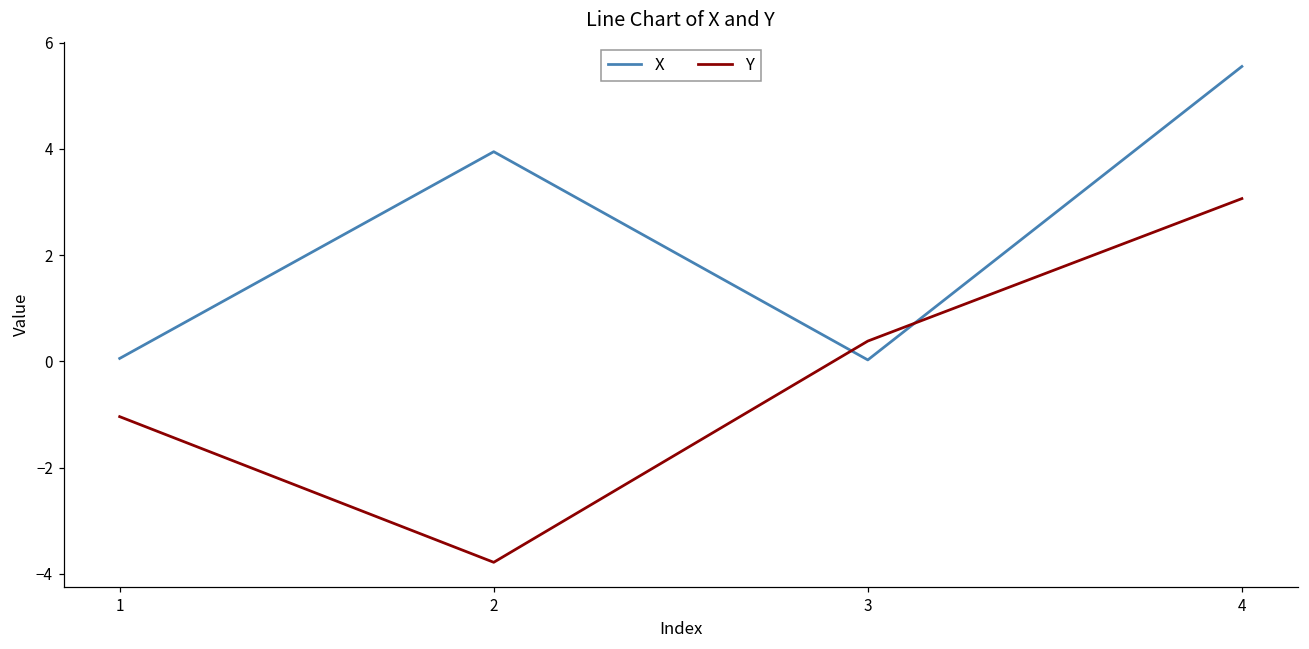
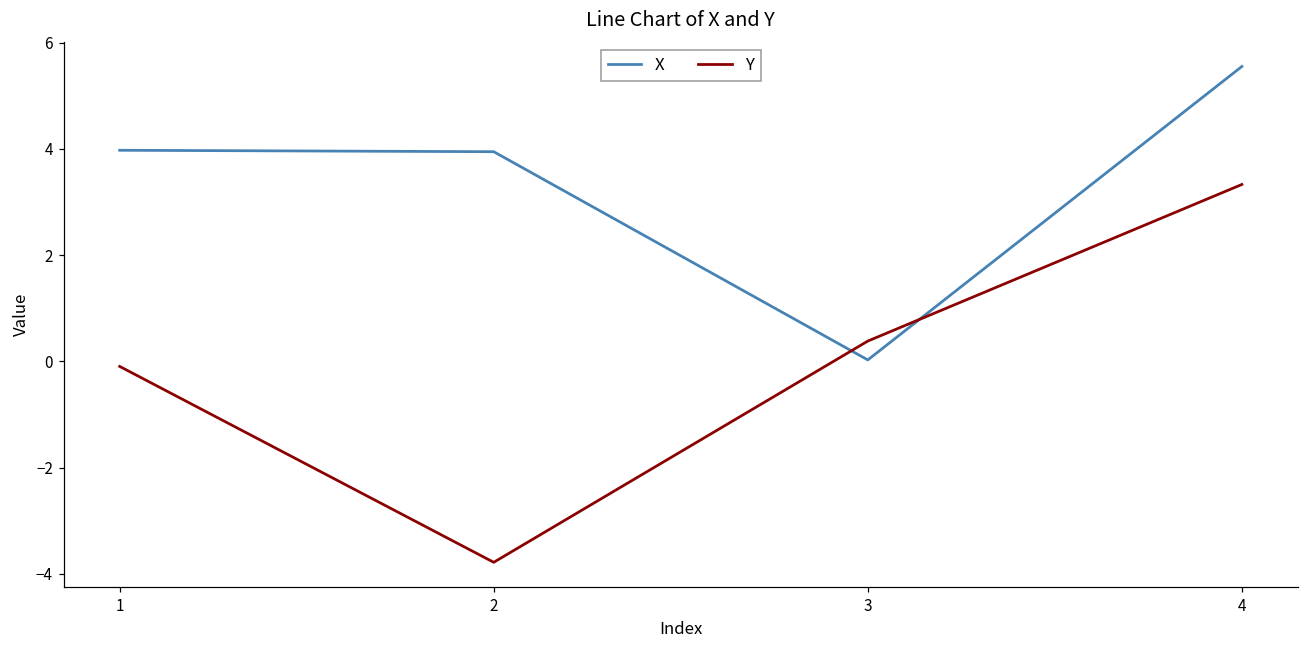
X, 1: 0.1 -> 4.0
Y, 1: -1.0 -> -0.1
Y, 4: 3.1 -> 3.3
